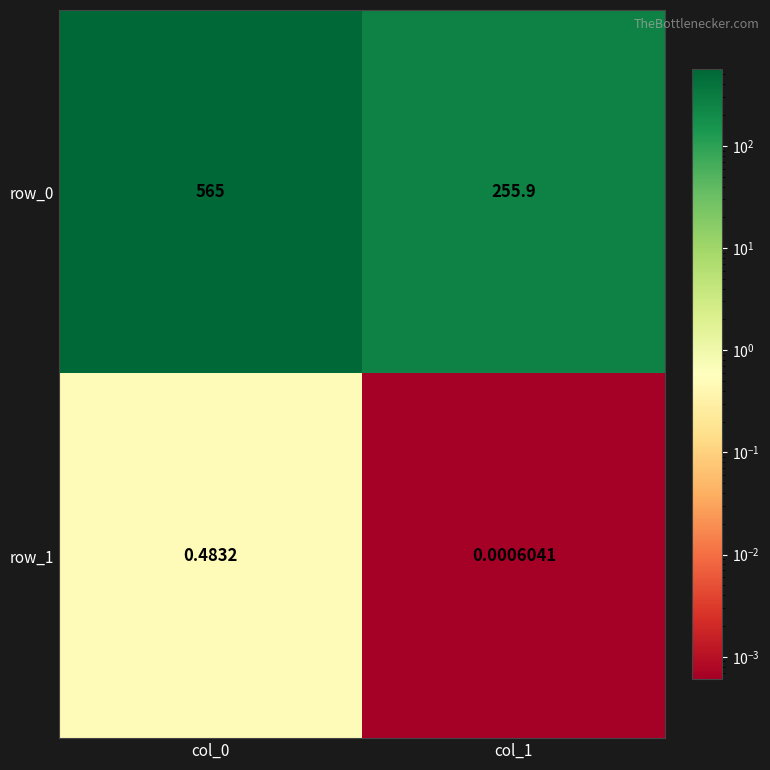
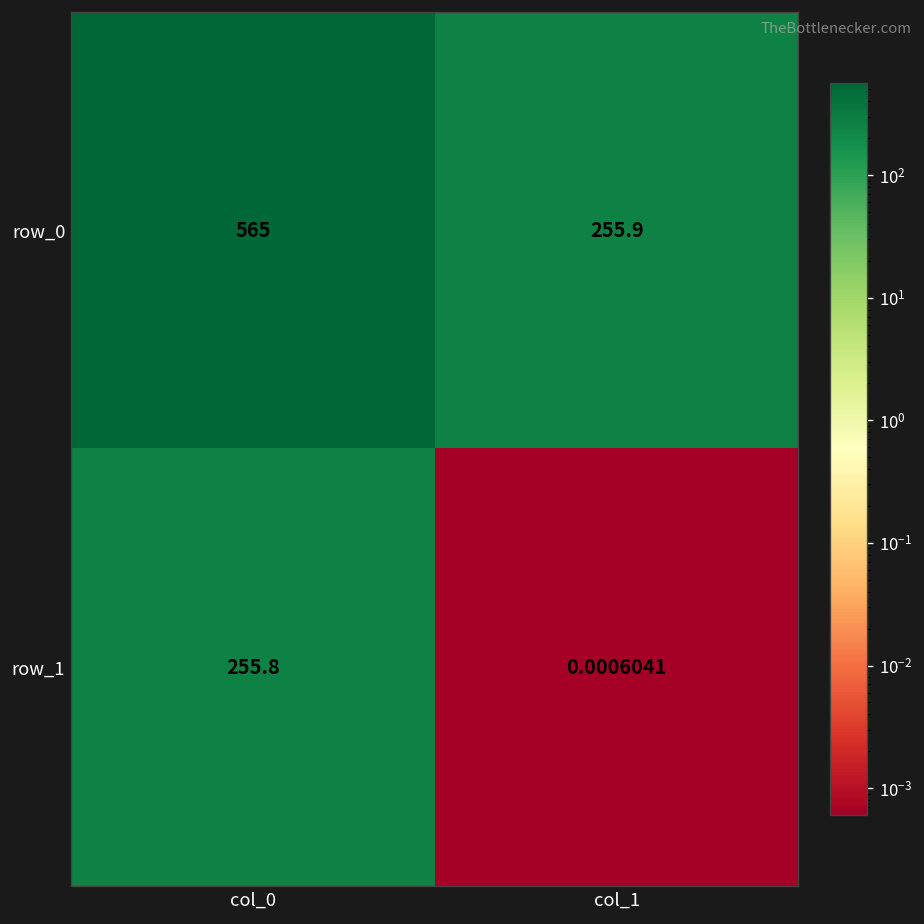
row_1, col_0: 0.4832 -> 255.8
